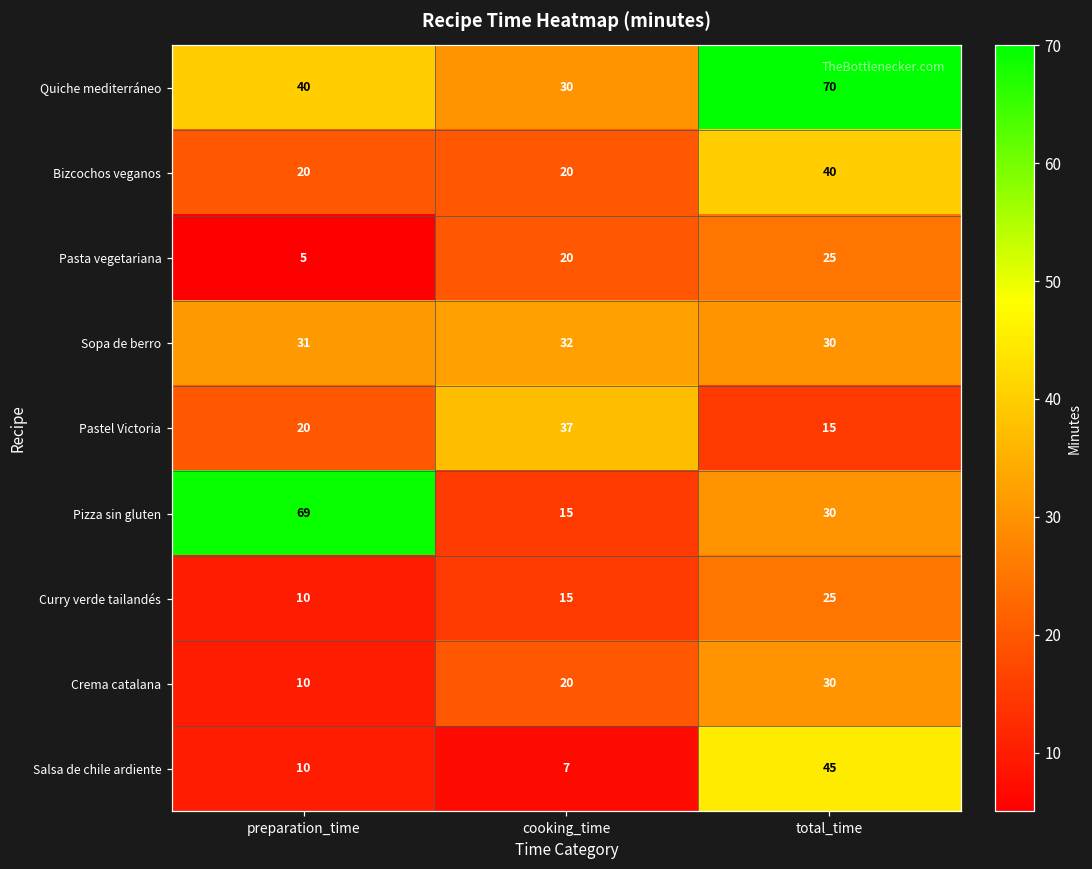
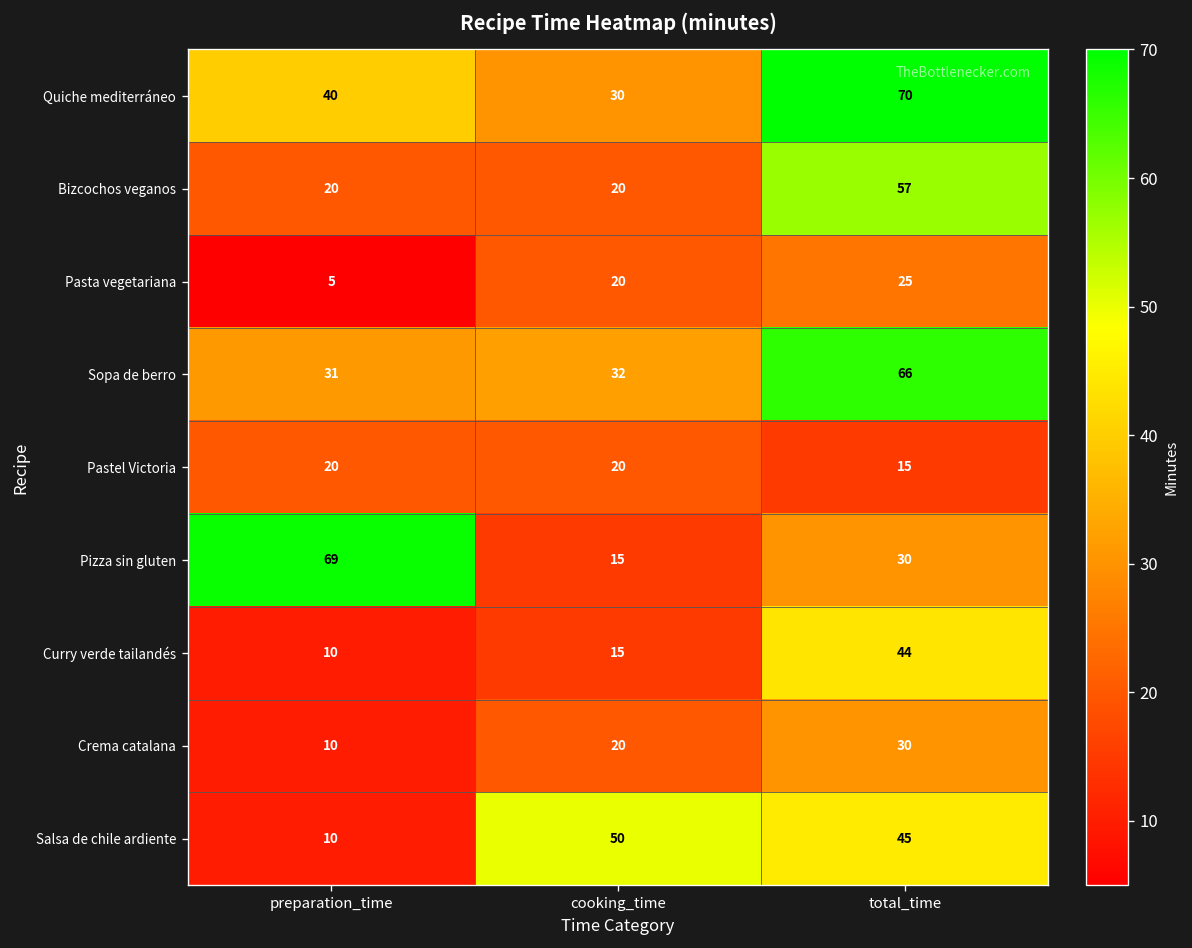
Bizcochos veganos, total_time: 40 -> 57
Sopa de berro, total_time: 30 -> 66
Pastel Victoria, cooking_time: 37 -> 20
Curry verde tailandés, total_time: 25 -> 44
Salsa de chile ardiente, cooking_time: 7 -> 50
